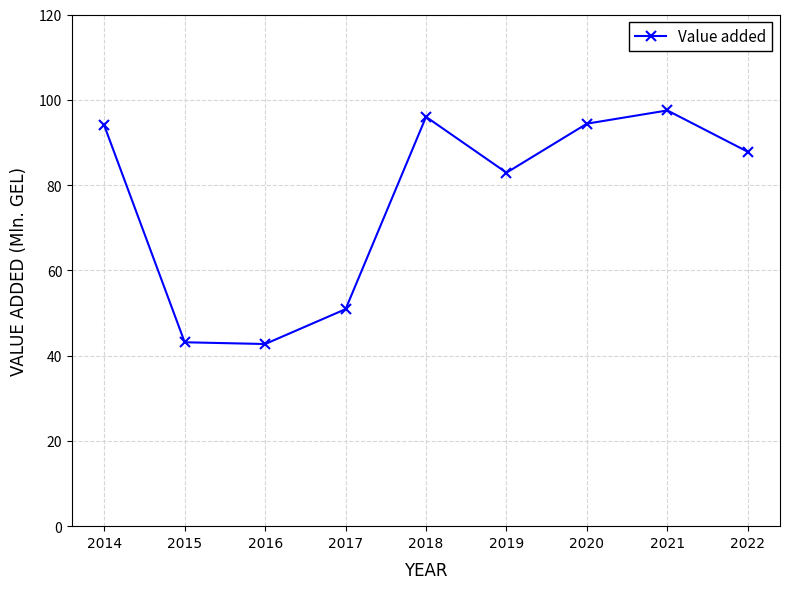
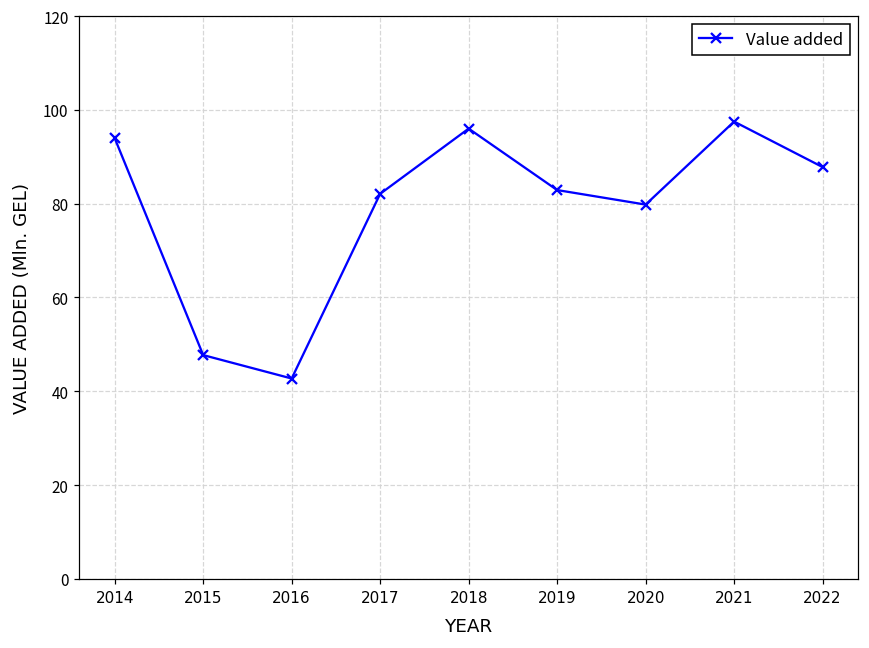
2015: 43 -> 48
2017: 51 -> 82
2020: 94 -> 80
